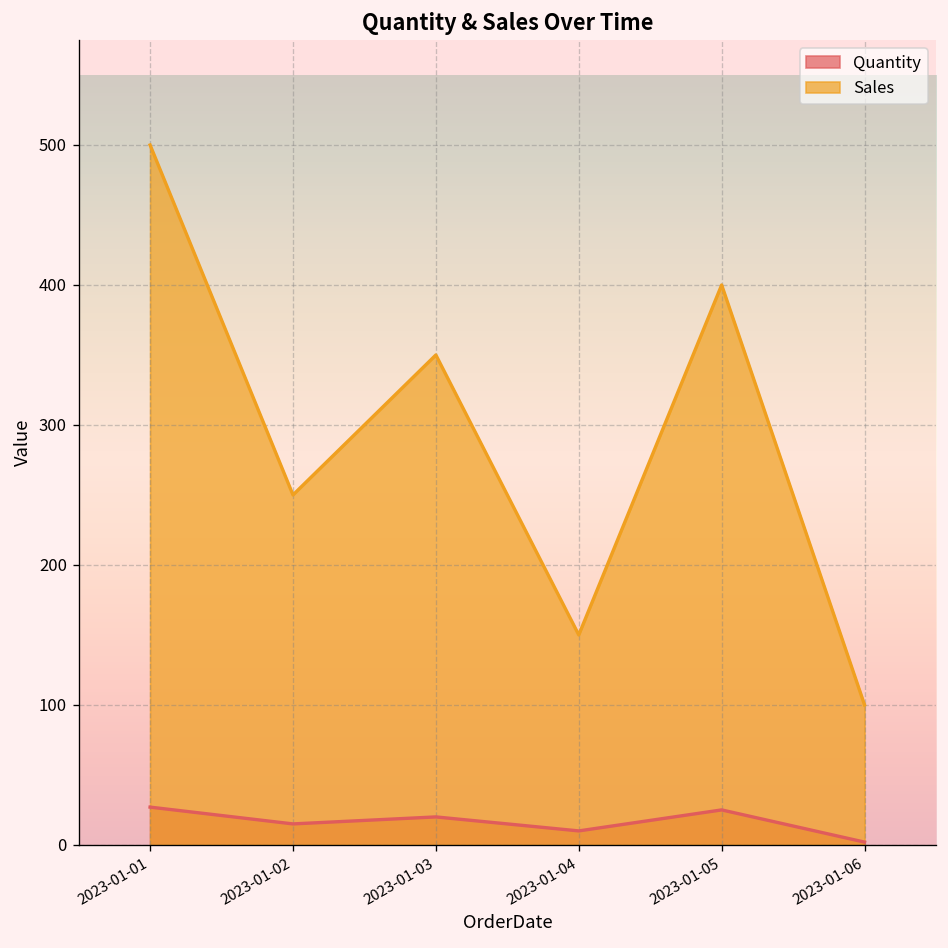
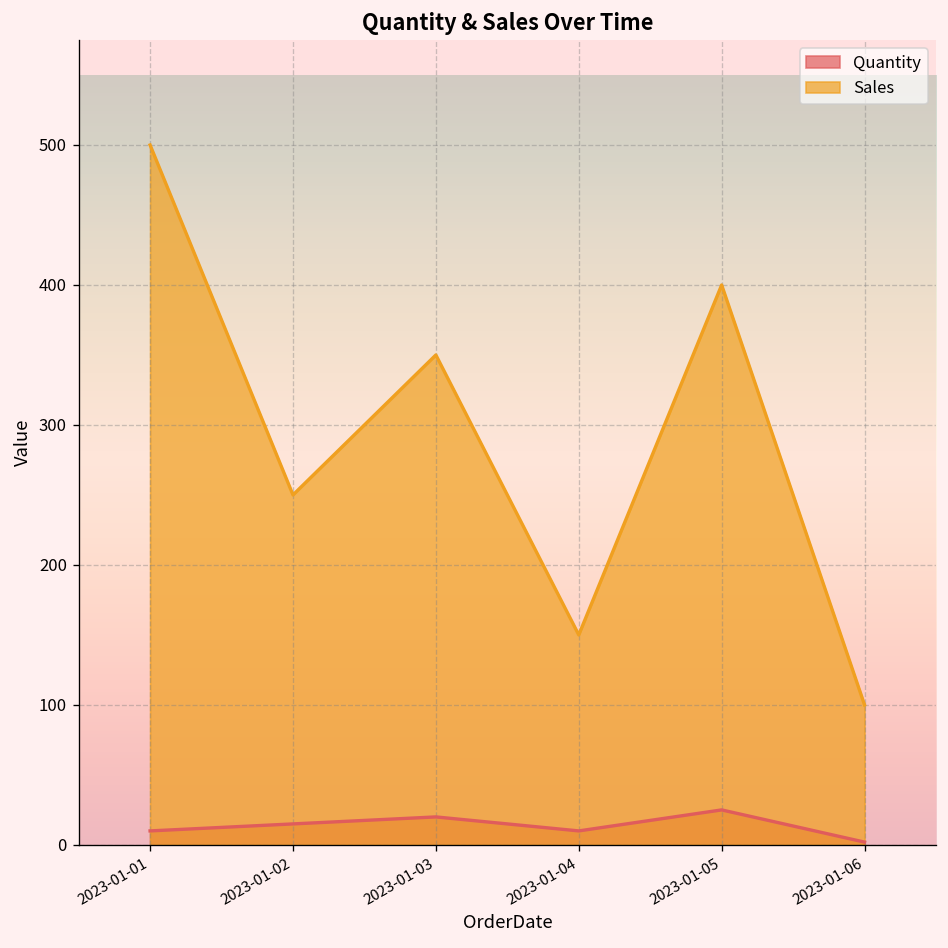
Quantity, 2023-01-01: 27 -> 10
